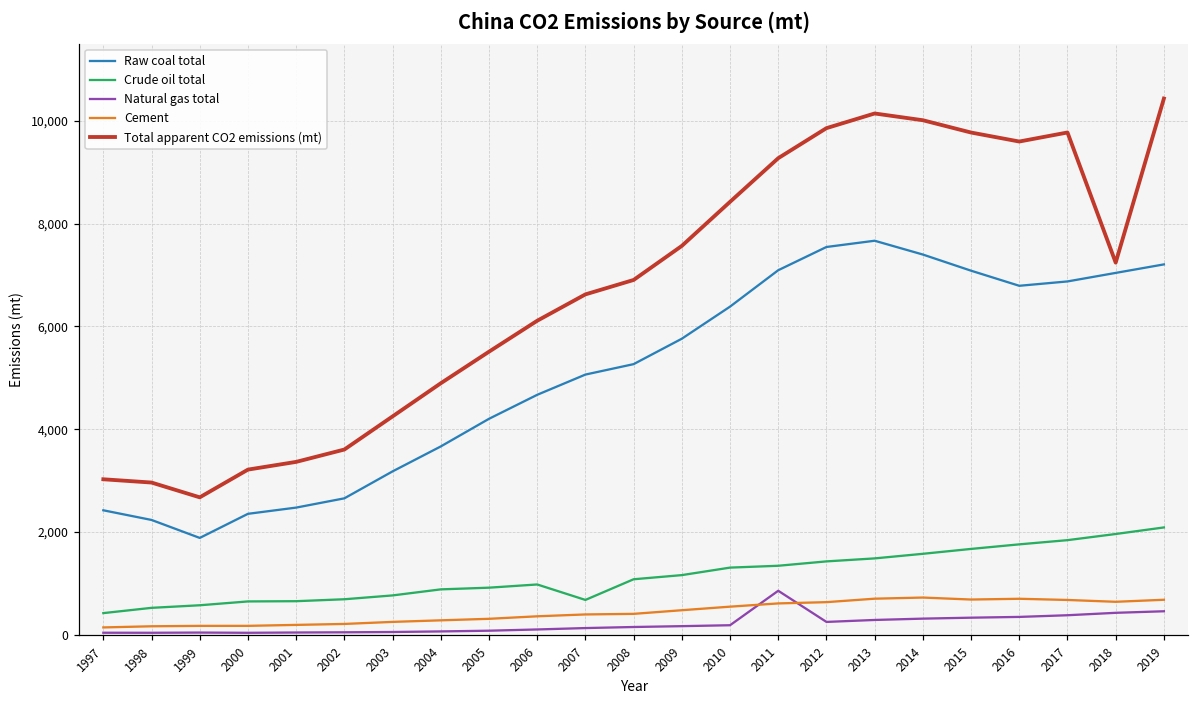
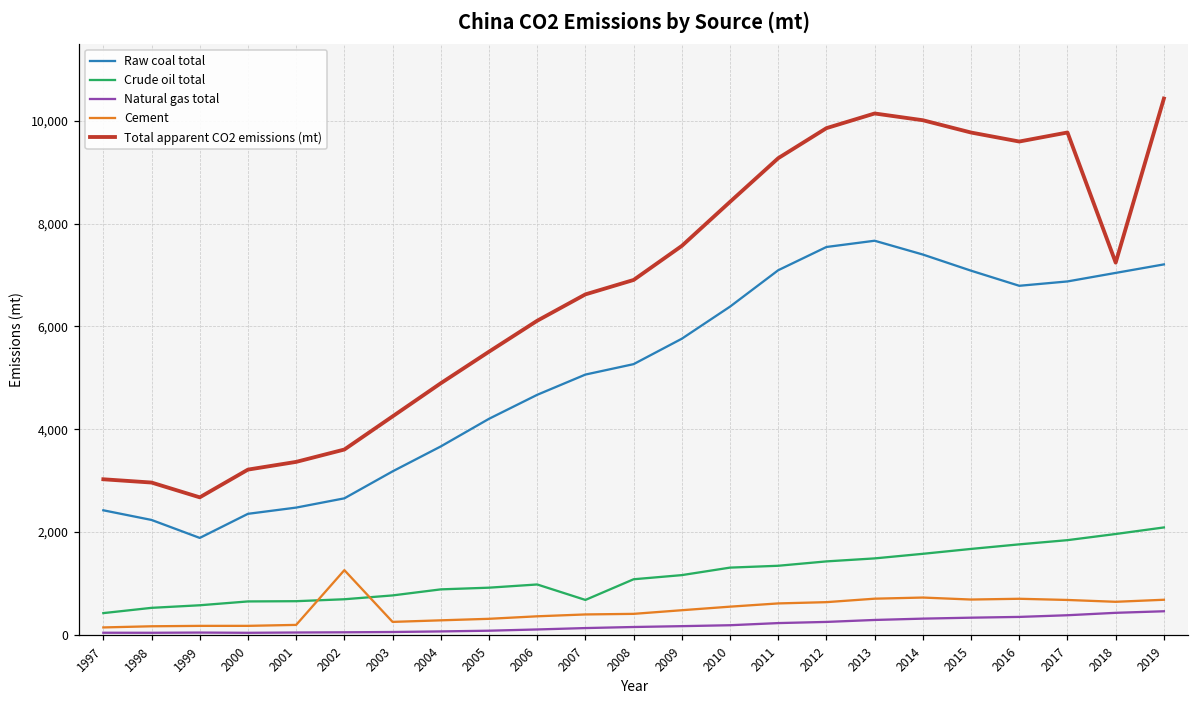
Cement, 2002: 200 -> 1,300
Natural gas total, 2011: 900 -> 200
